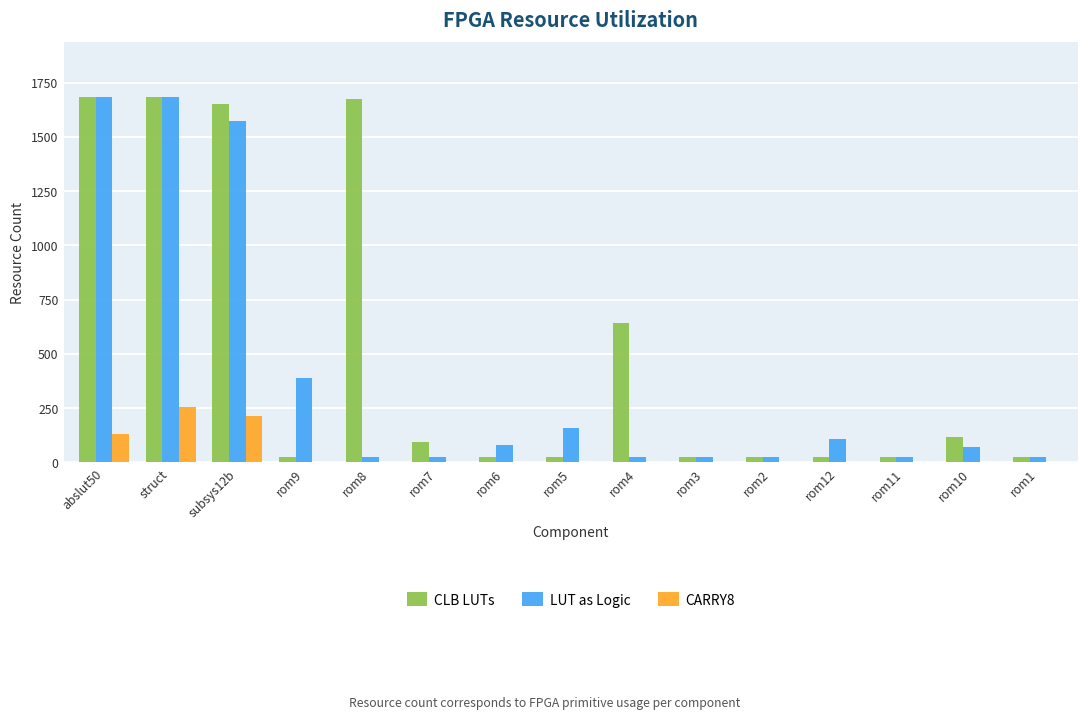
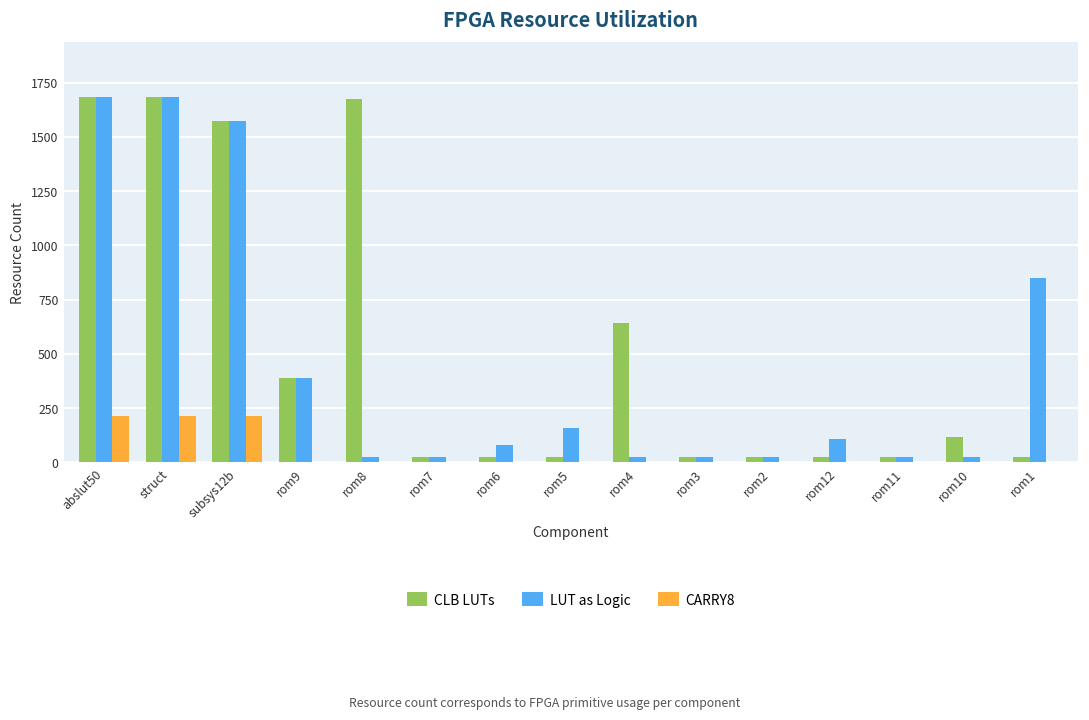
CARRY8, abslut50: 130 -> 210
CARRY8, struct: 260 -> 210
CLB LUTs, subsys12b: 1650 -> 1570
CLB LUTs, rom9: 20 -> 390
CLB LUTs, rom7: 100 -> 20
LUT as Logic, rom10: 70 -> 20
LUT as Logic, rom1: 20 -> 850
